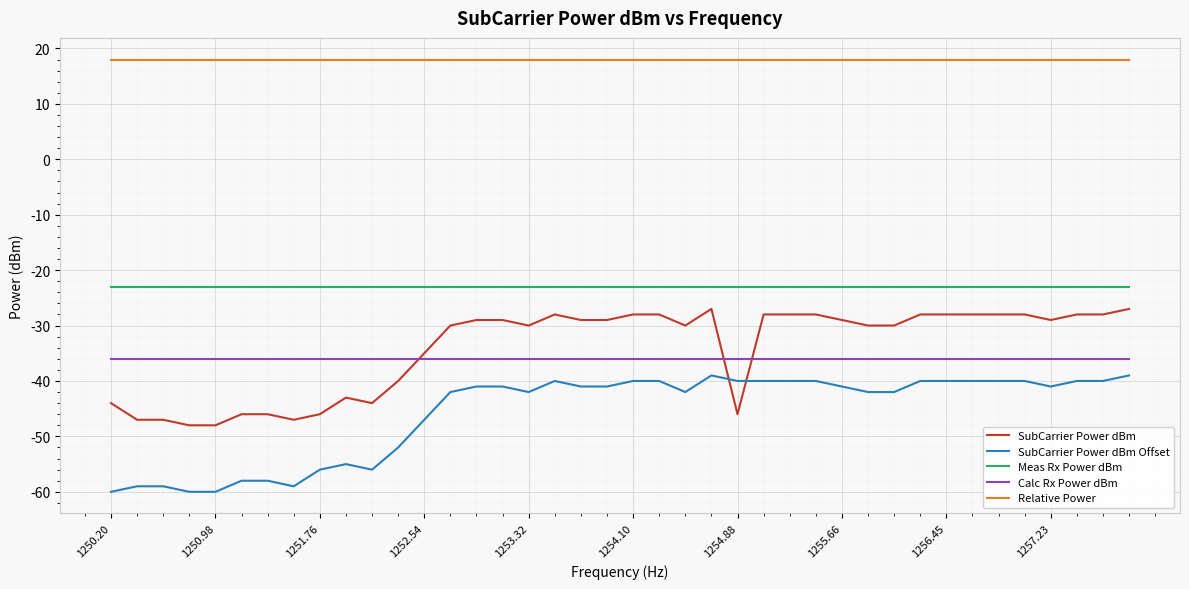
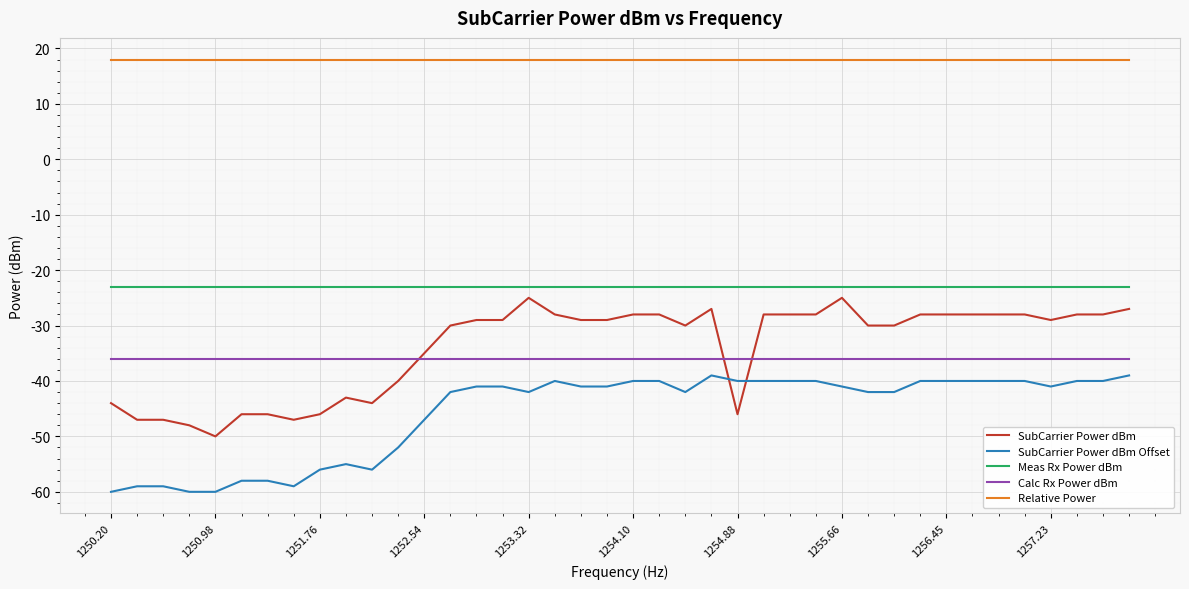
SubCarrier Power dBm, 1250.98: -48 -> -50
SubCarrier Power dBm, 1253.32: -30 -> -25
SubCarrier Power dBm, 1255.66: -29 -> -25
